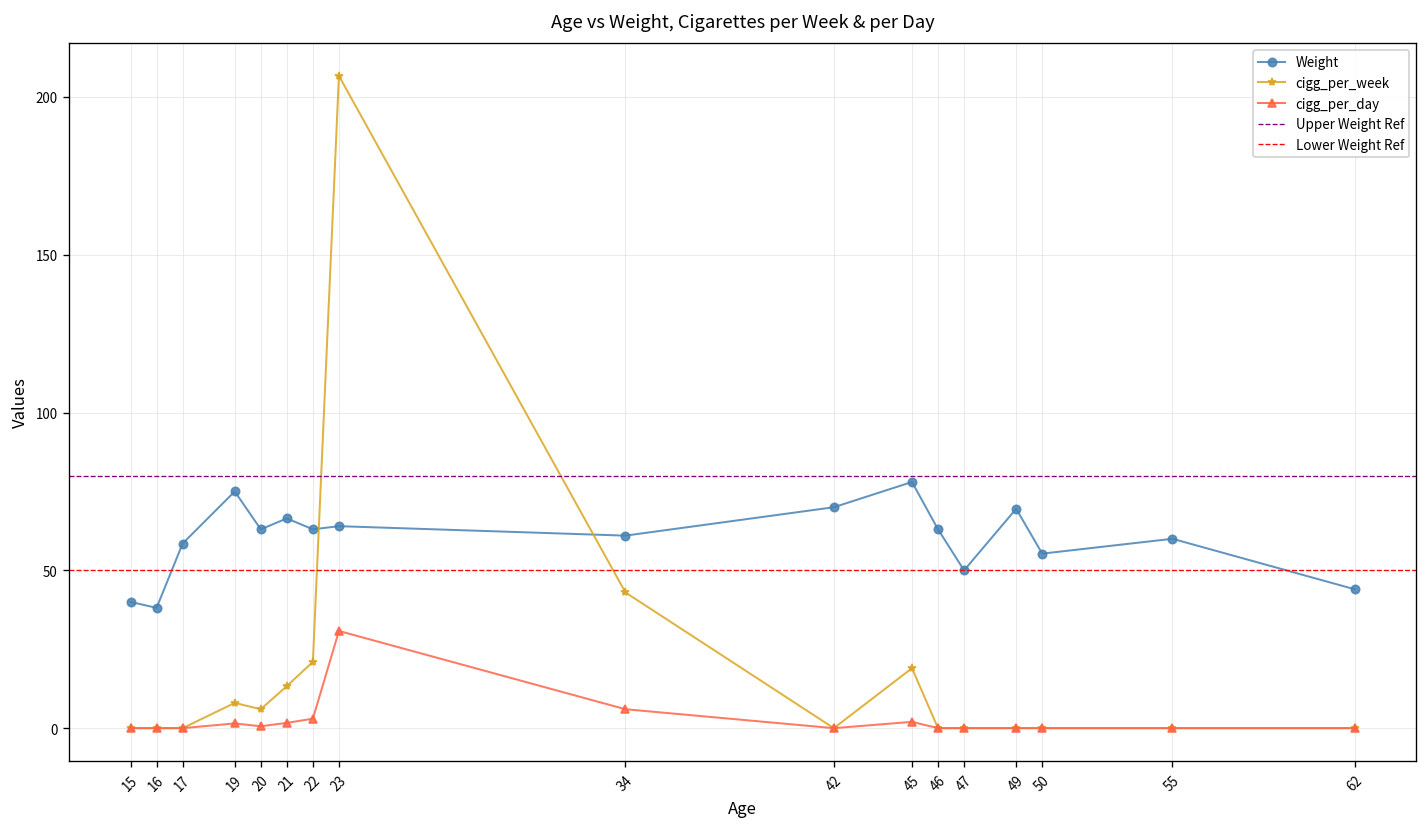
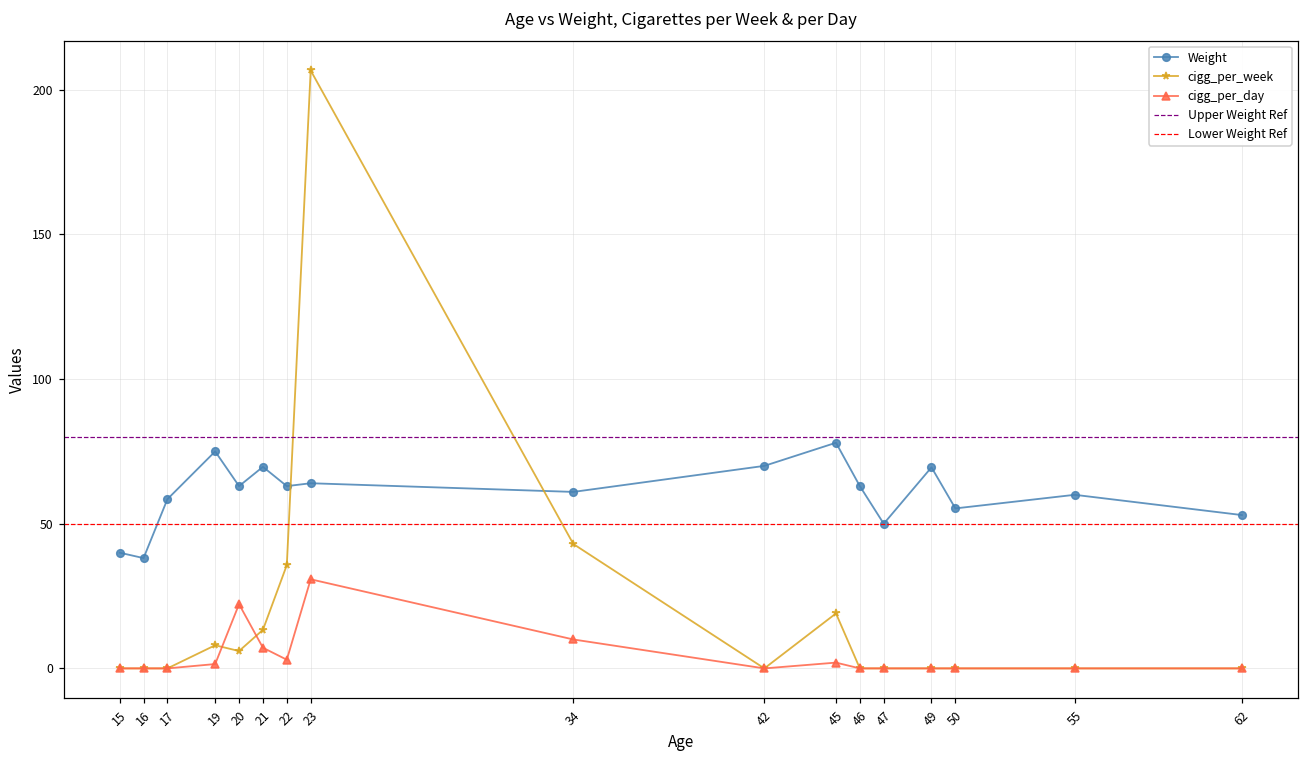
cigg_per_day, 20: 1 -> 22
Weight, 21: 66 -> 70
cigg_per_day, 21: 2 -> 7
cigg_per_week, 22: 21 -> 36
cigg_per_day, 34: 6 -> 10
Weight, 62: 44 -> 53
